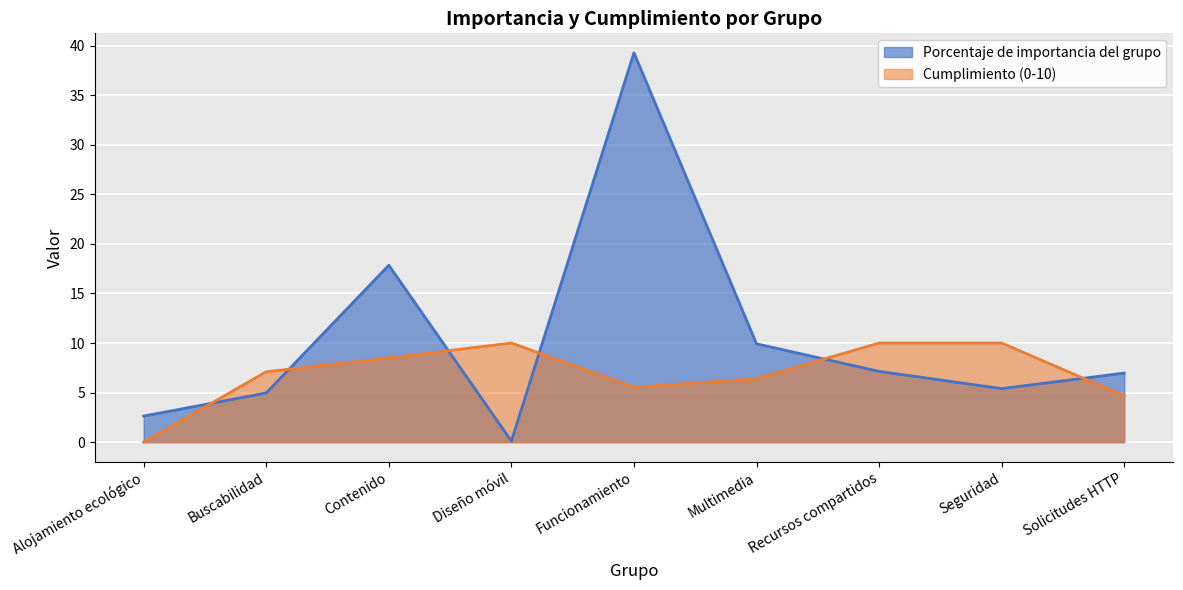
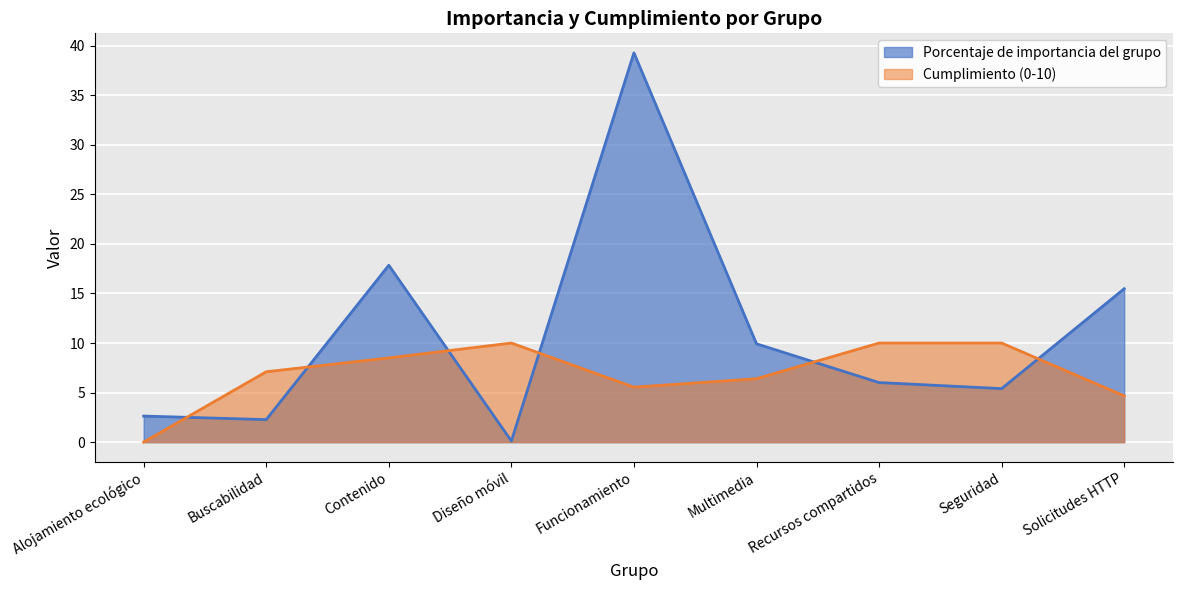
Porcentaje de importancia del grupo, Buscabilidad: 5 -> 2
Porcentaje de importancia del grupo, Recursos compartidos: 7 -> 6
Porcentaje de importancia del grupo, Solicitudes HTTP: 7 -> 15
